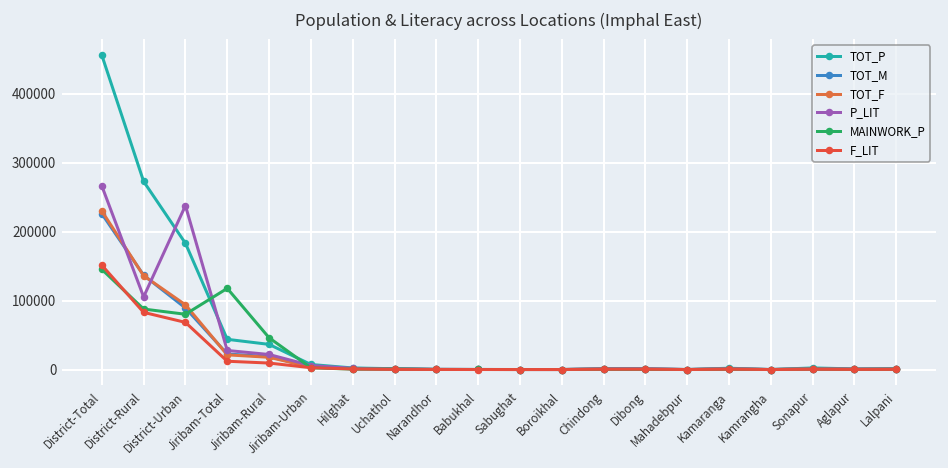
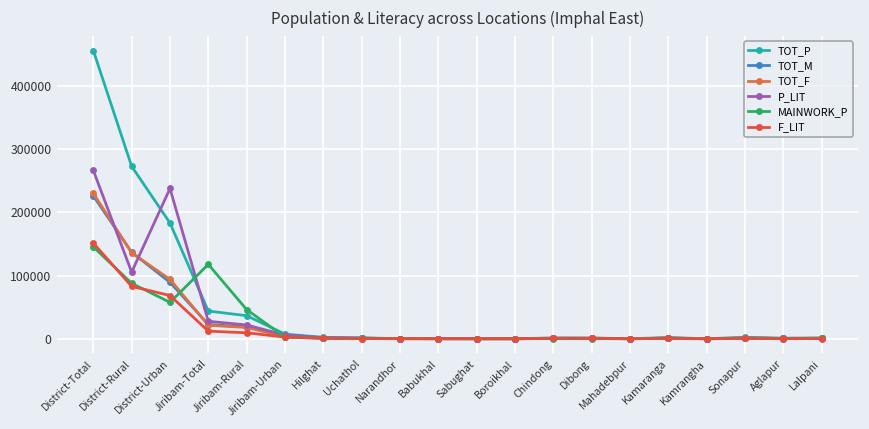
MAINWORK_P, District-Urban: 80000 -> 60000
